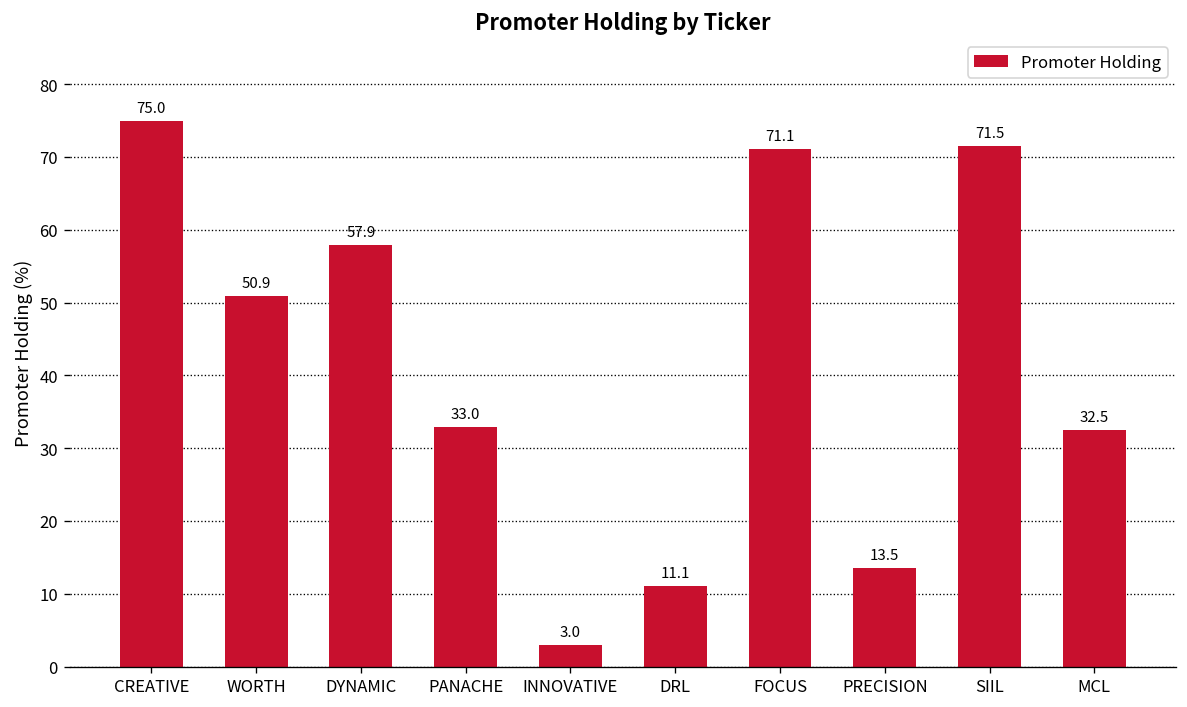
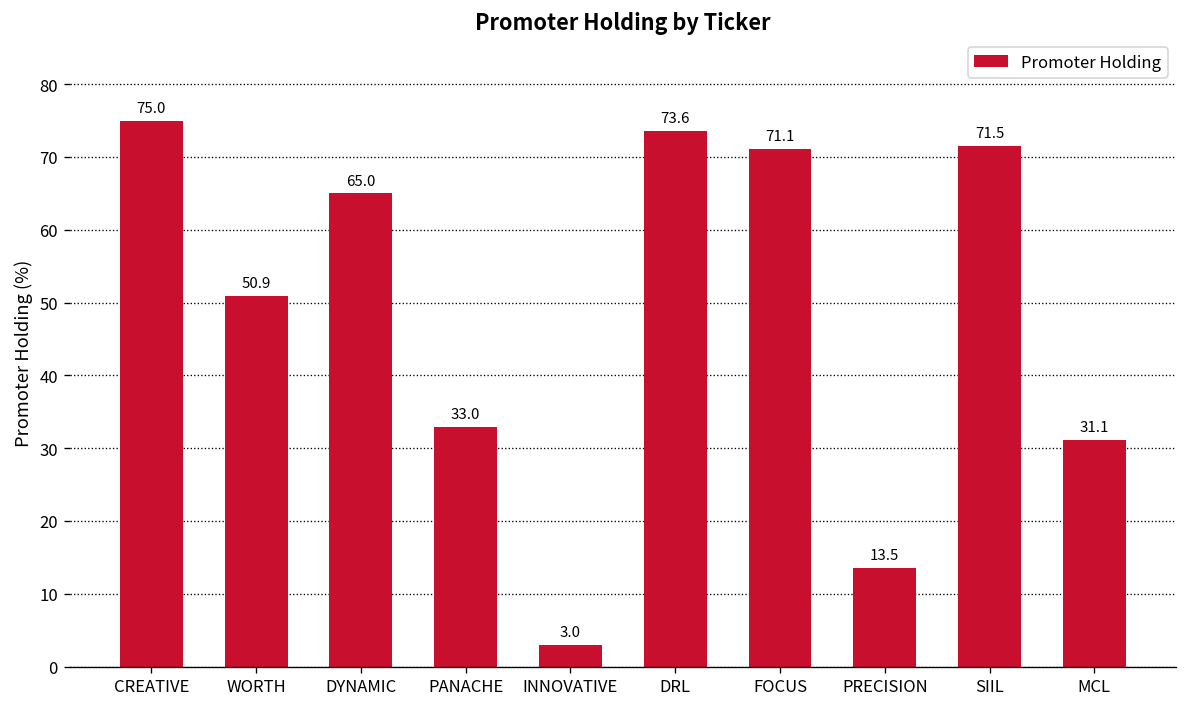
DYNAMIC: 57.9 -> 65.0
DRL: 11.1 -> 73.6
MCL: 32.5 -> 31.1
